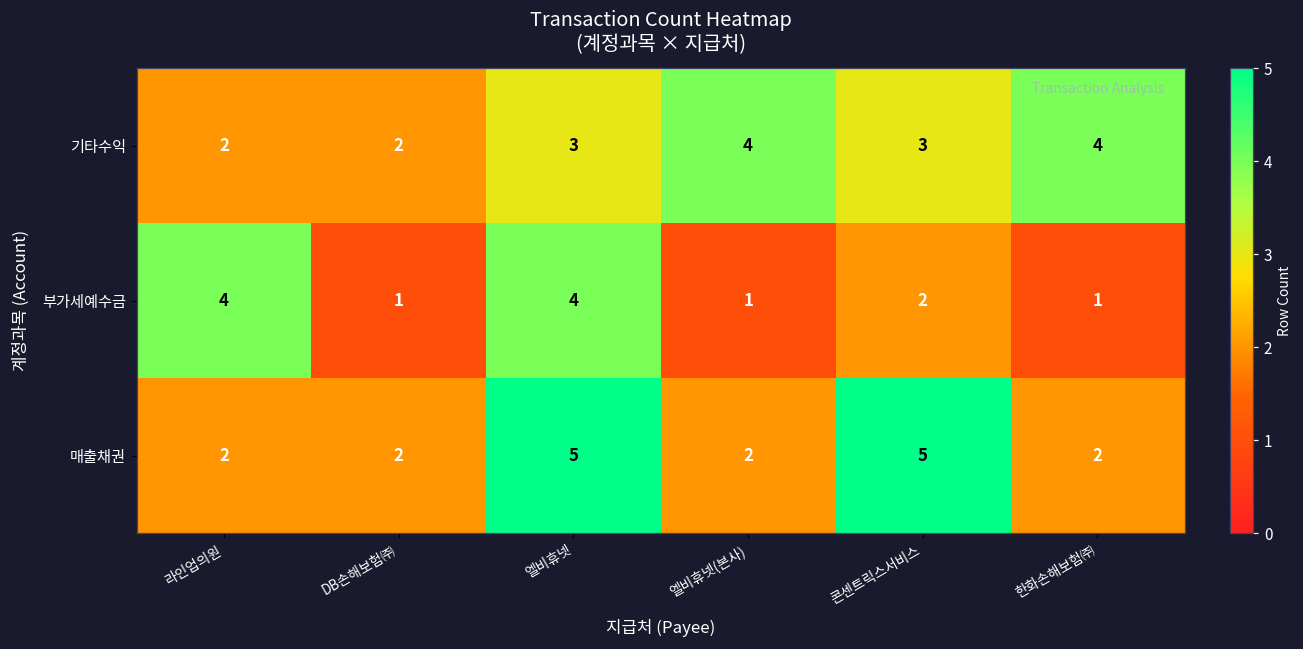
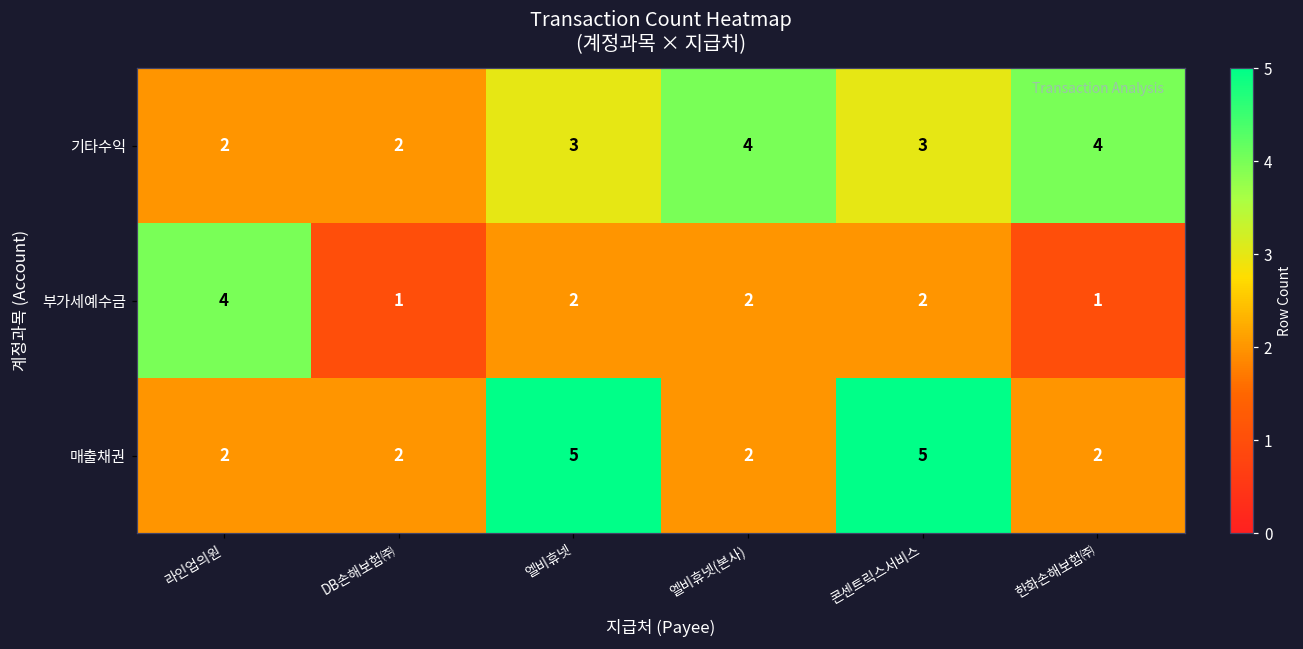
부가세예수금, 엘비휴넷: 4 -> 2
부가세예수금, 엘비휴넷(본사): 1 -> 2
